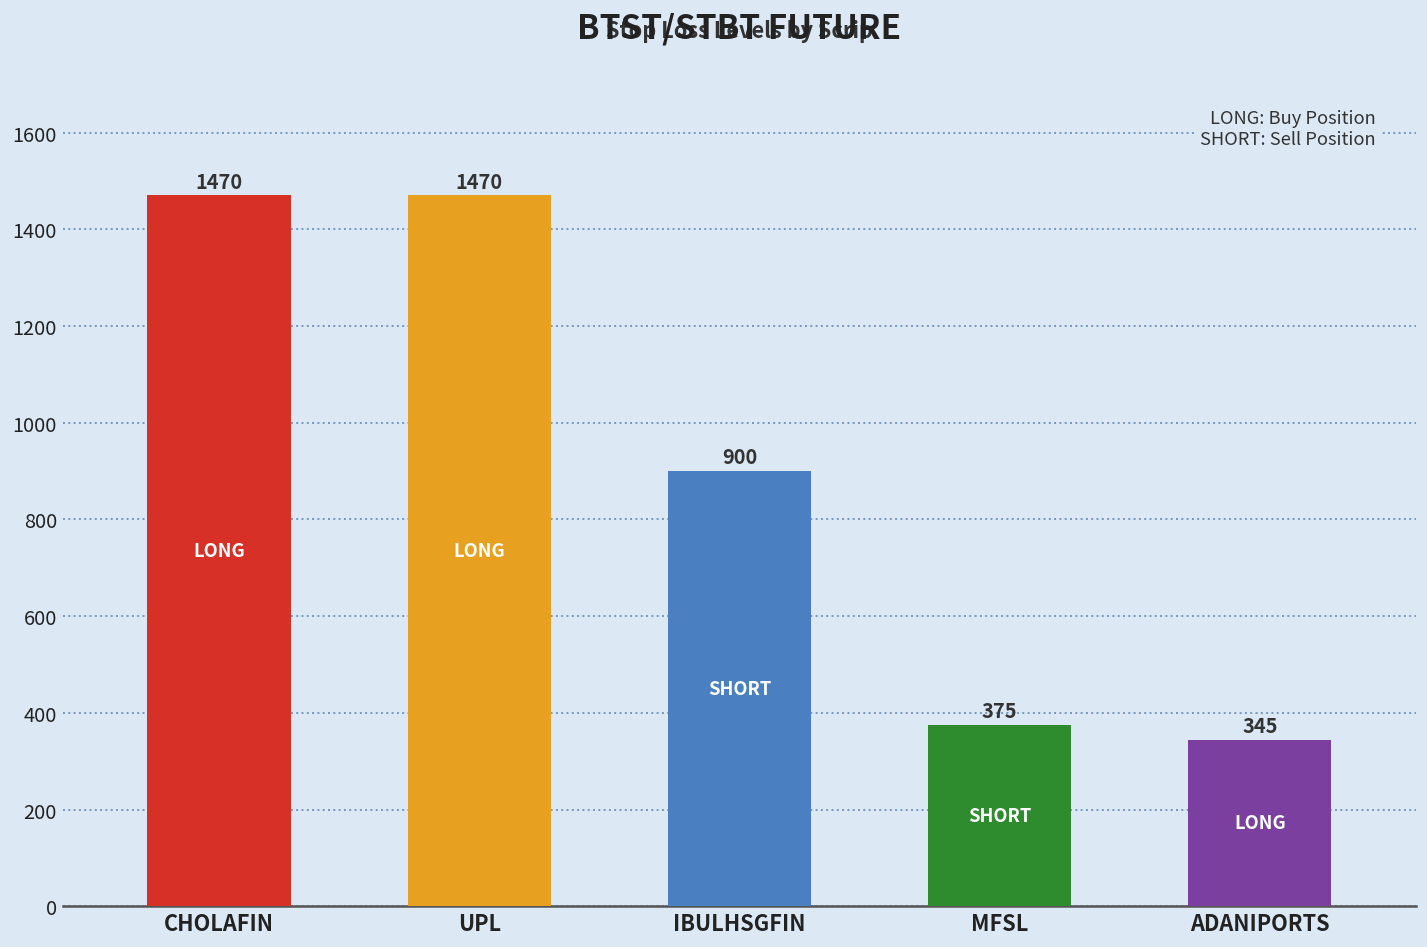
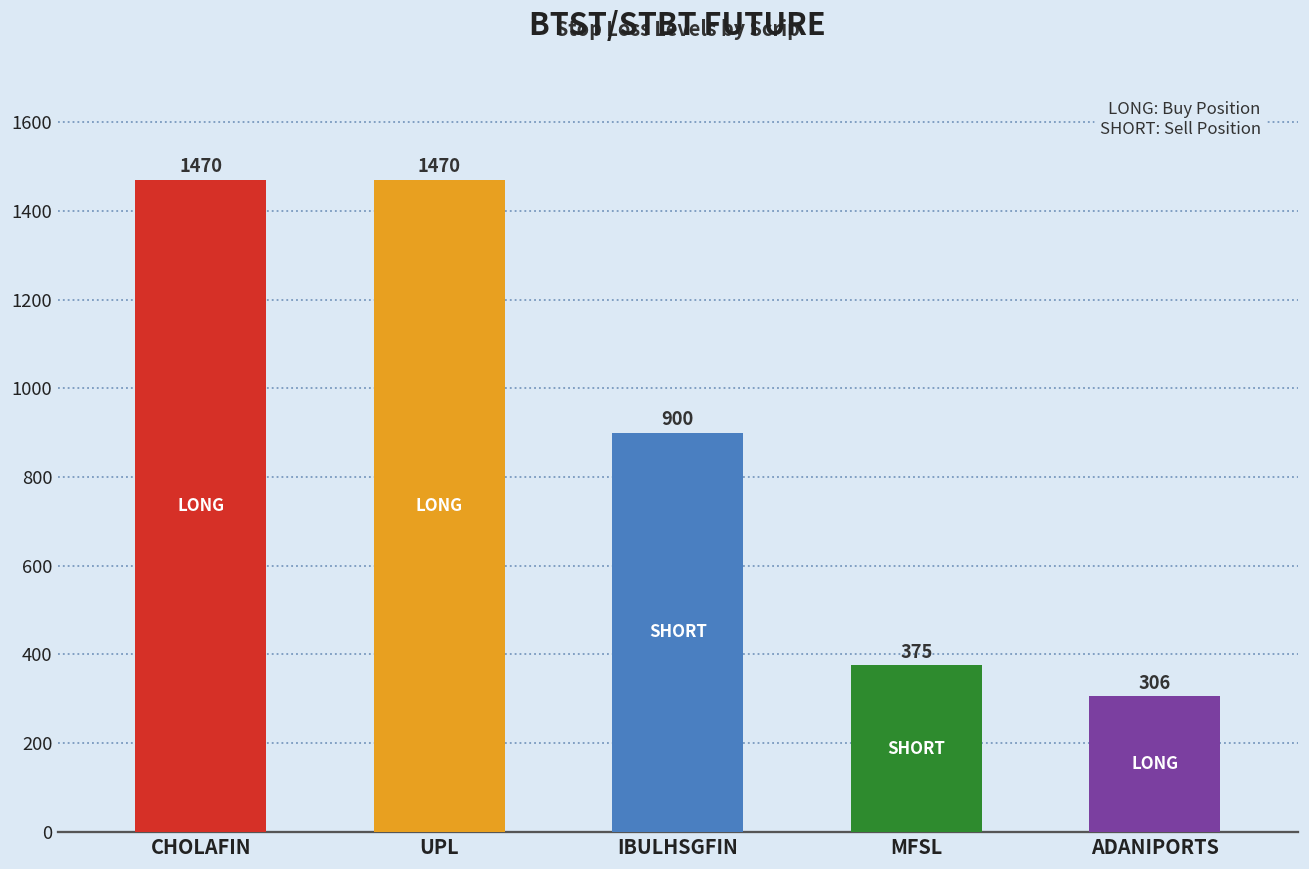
ADANIPORTS: 345 -> 306
